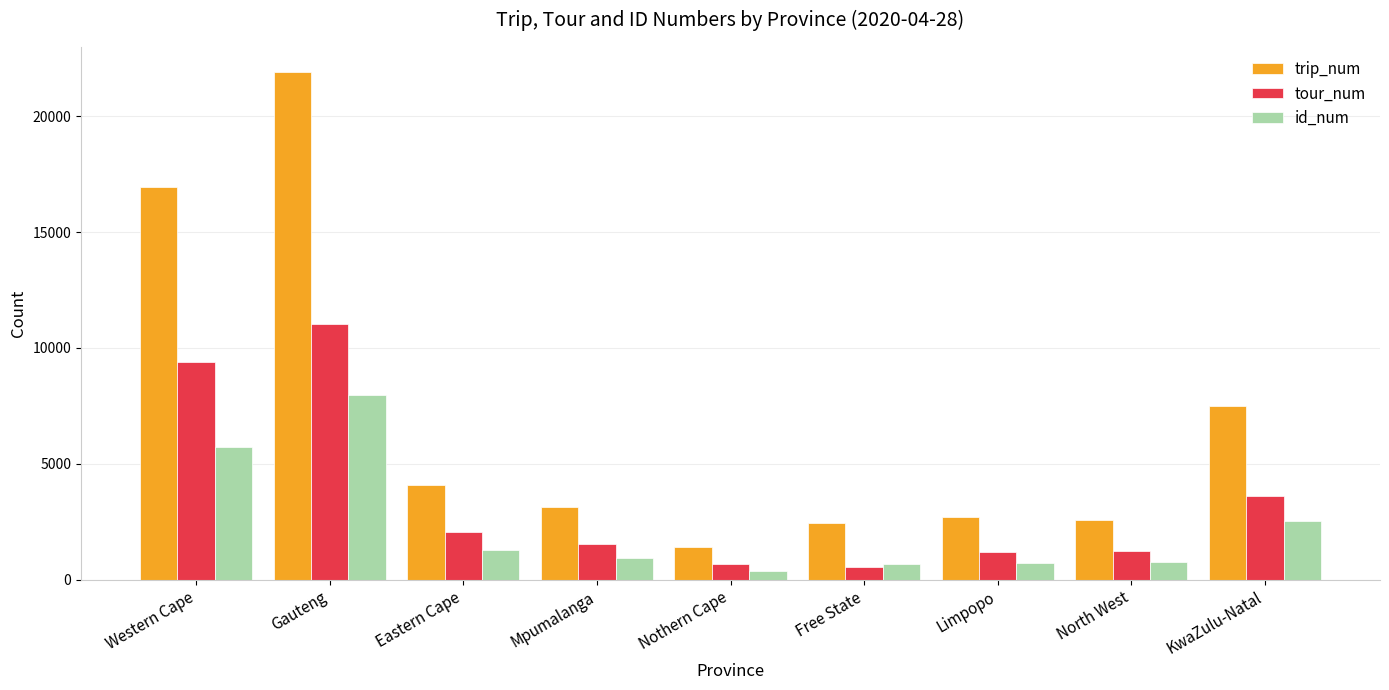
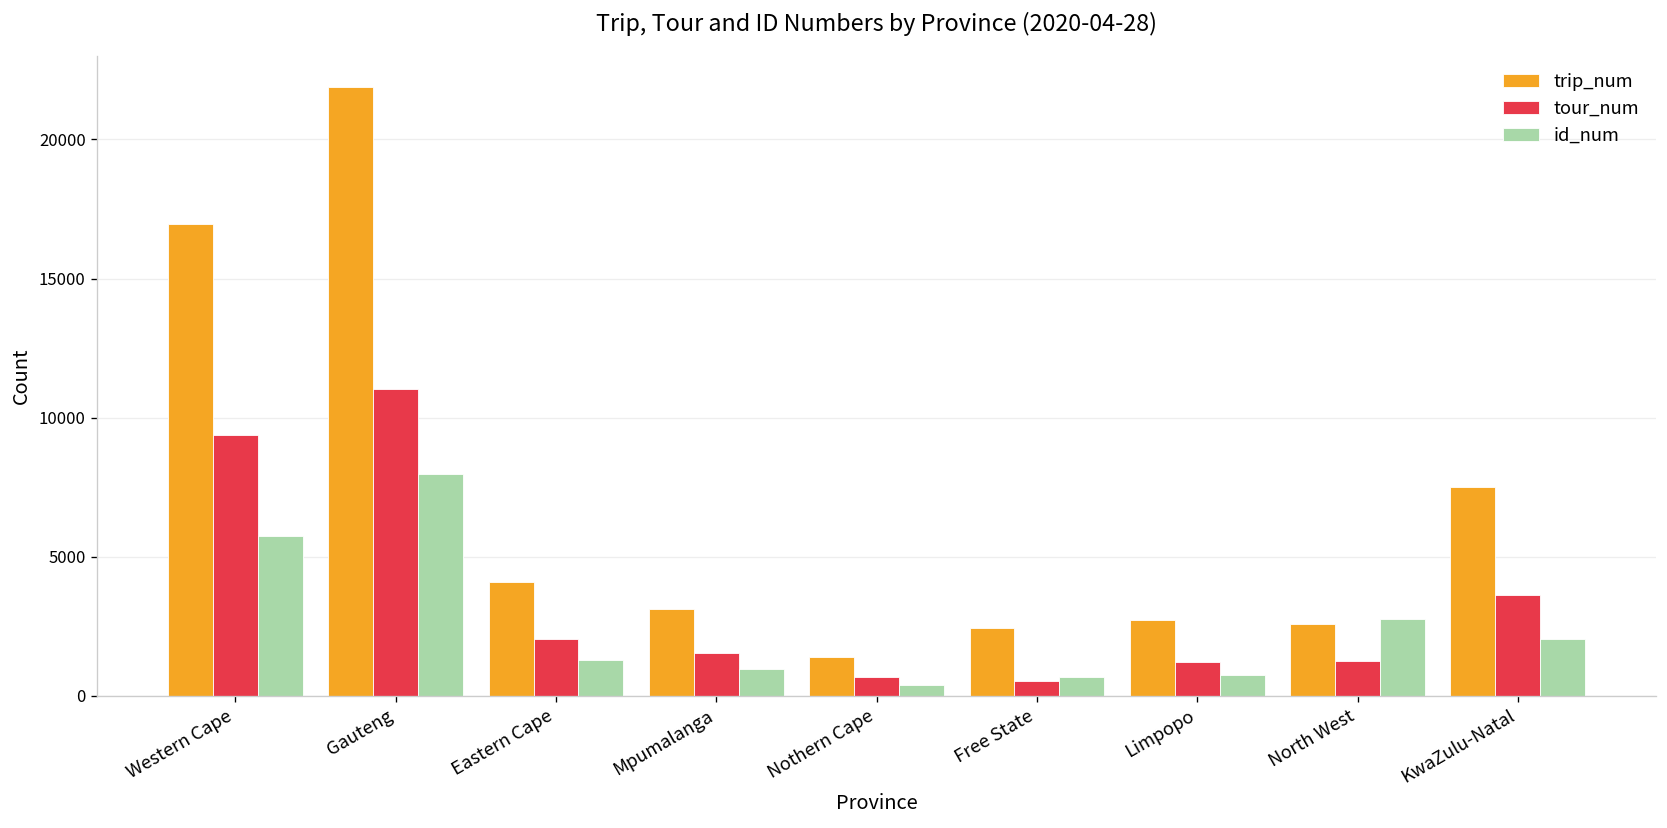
id_num, North West: 700 -> 2800
id_num, KwaZulu-Natal: 2500 -> 2000
